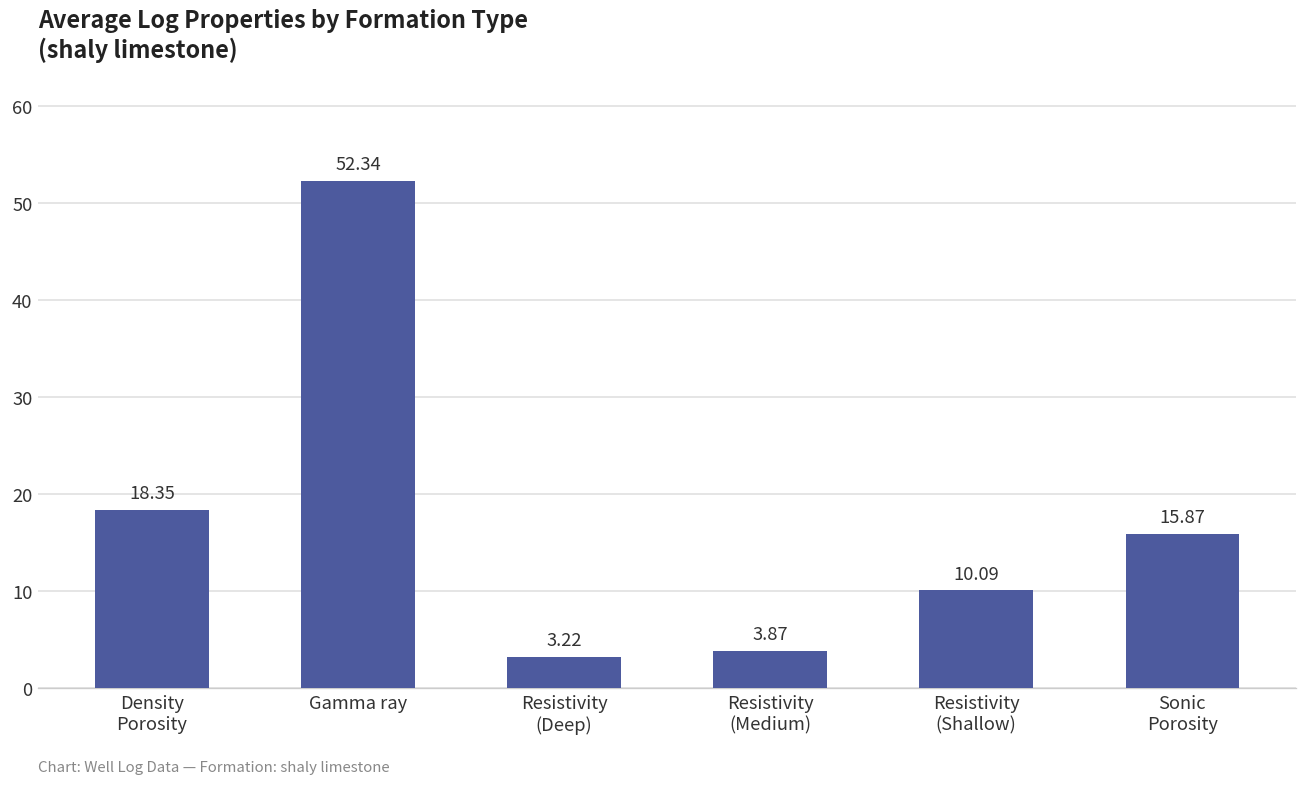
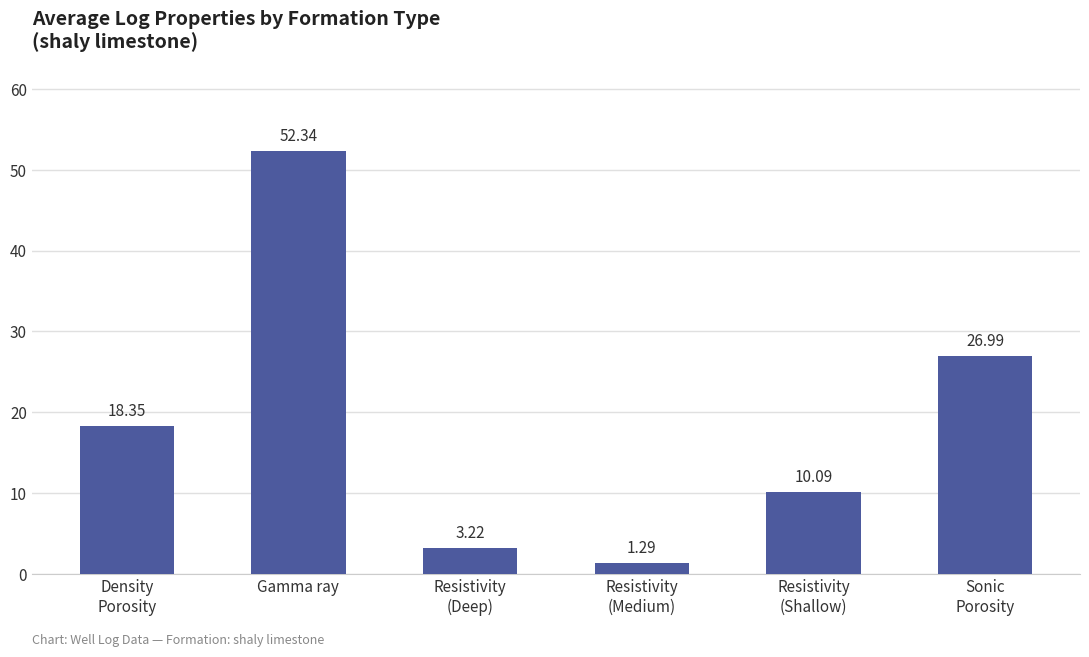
Resistivity (Medium): 3.87 -> 1.29
Sonic Porosity: 15.87 -> 26.99
